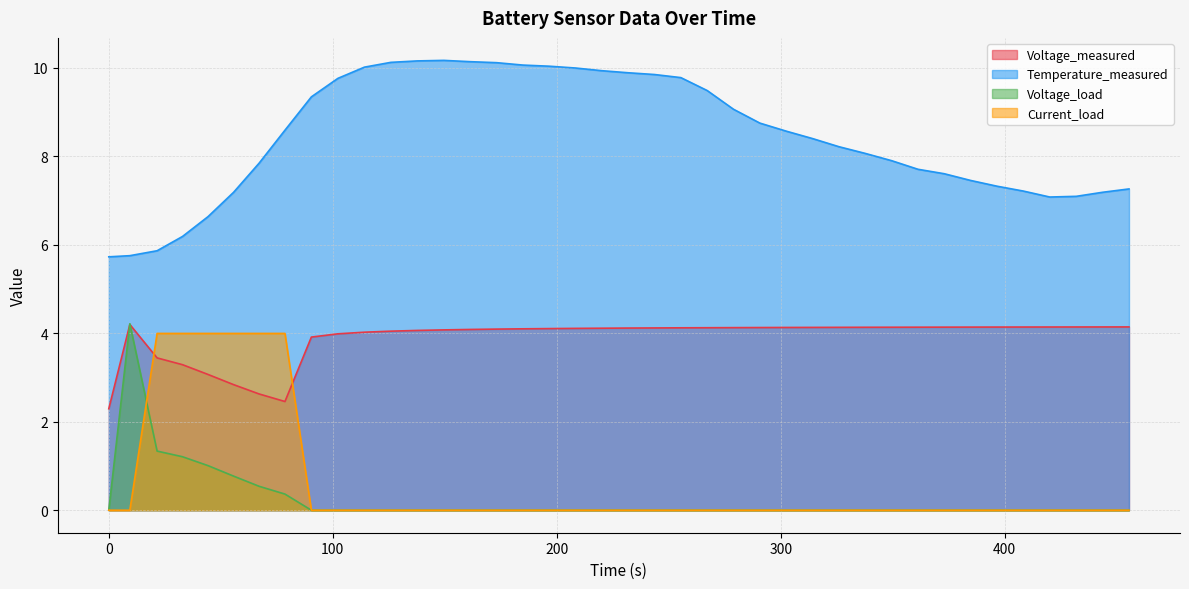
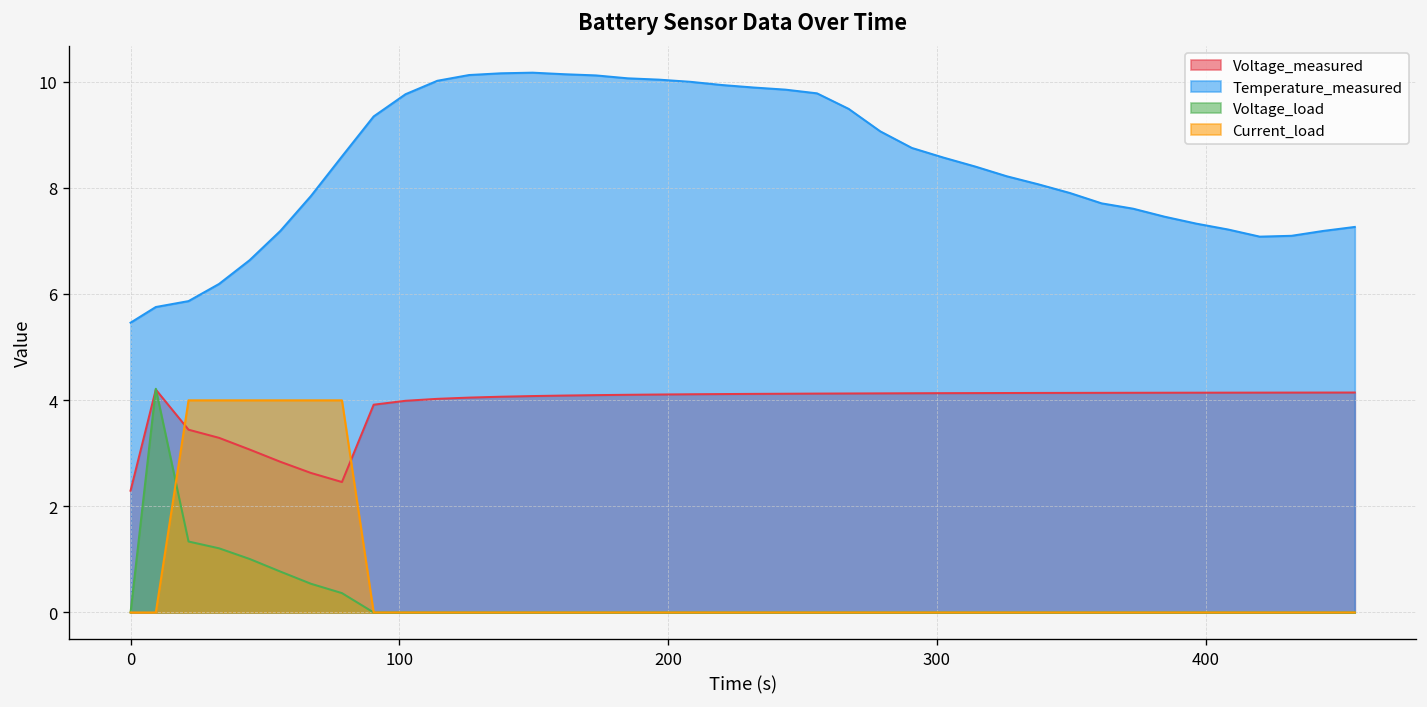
Temperature_measured, 0: 5.7 -> 5.5
